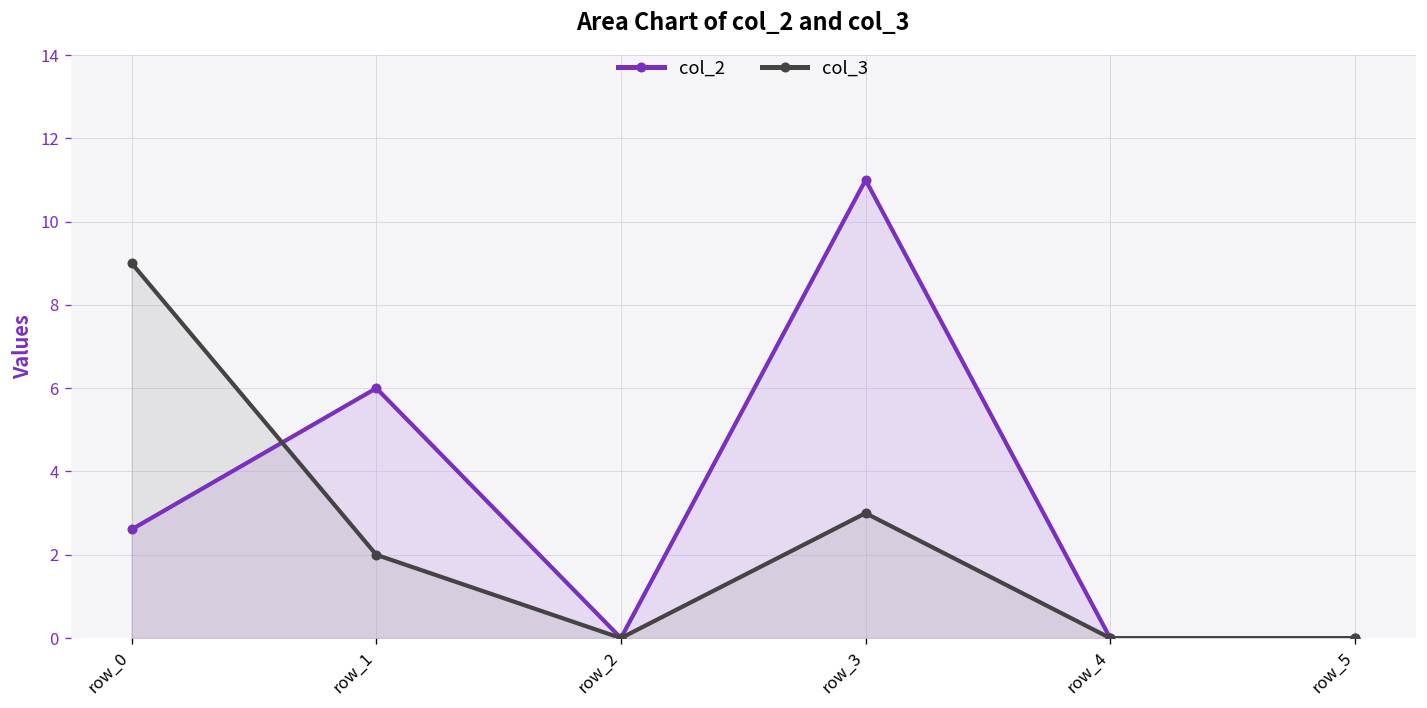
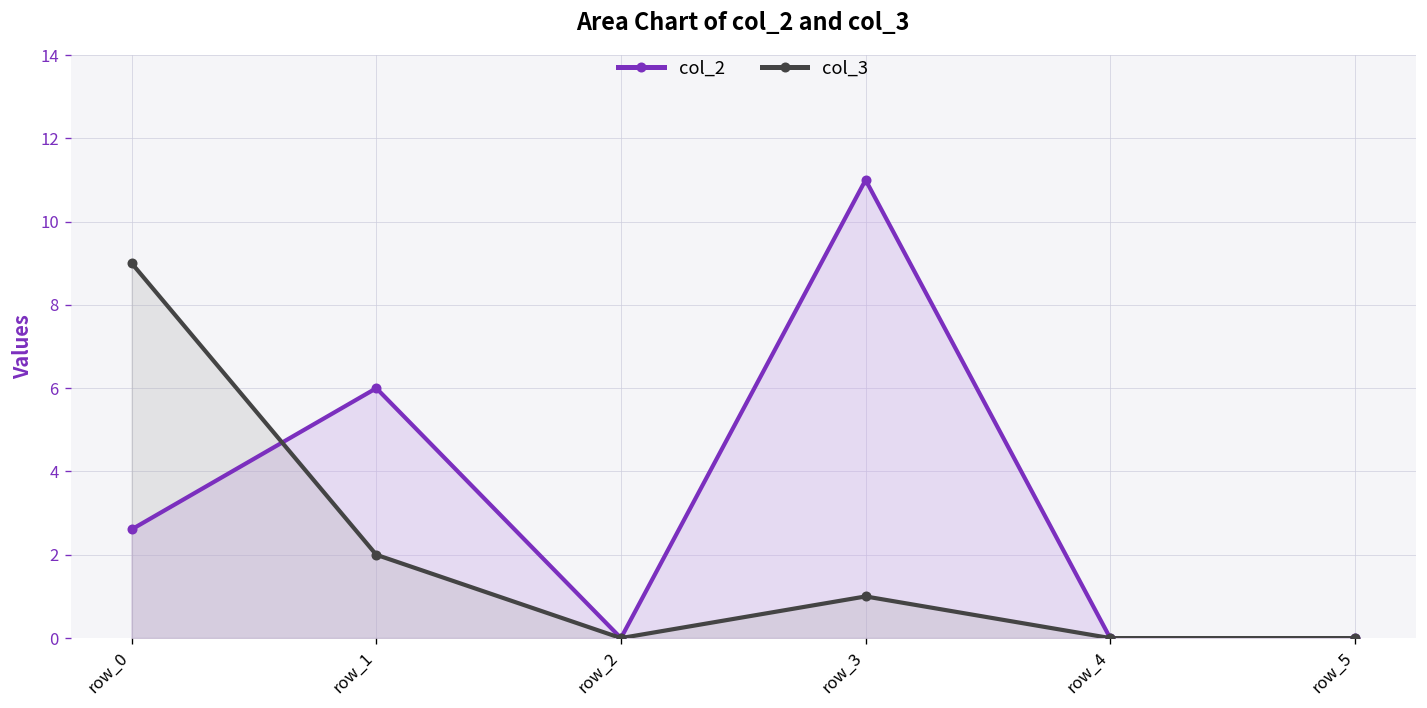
col_3, row_3: 3 -> 1
